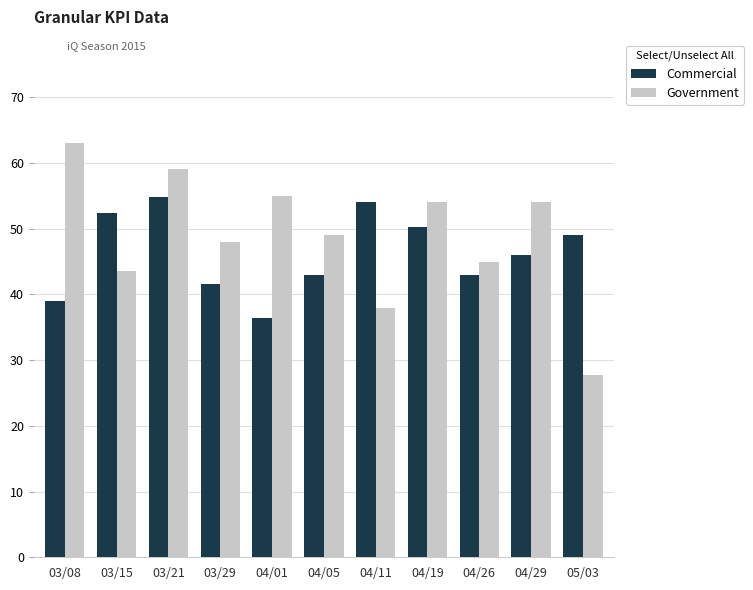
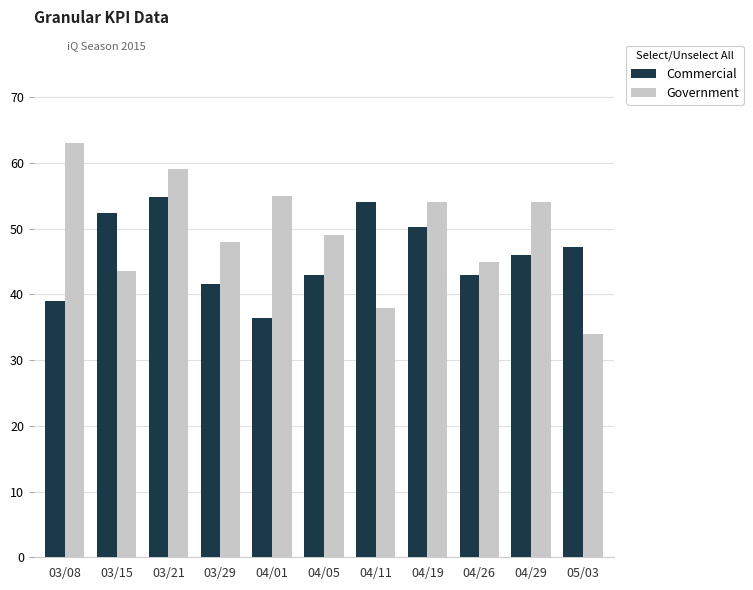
Commercial, 05/03: 49 -> 47
Government, 05/03: 28 -> 34
